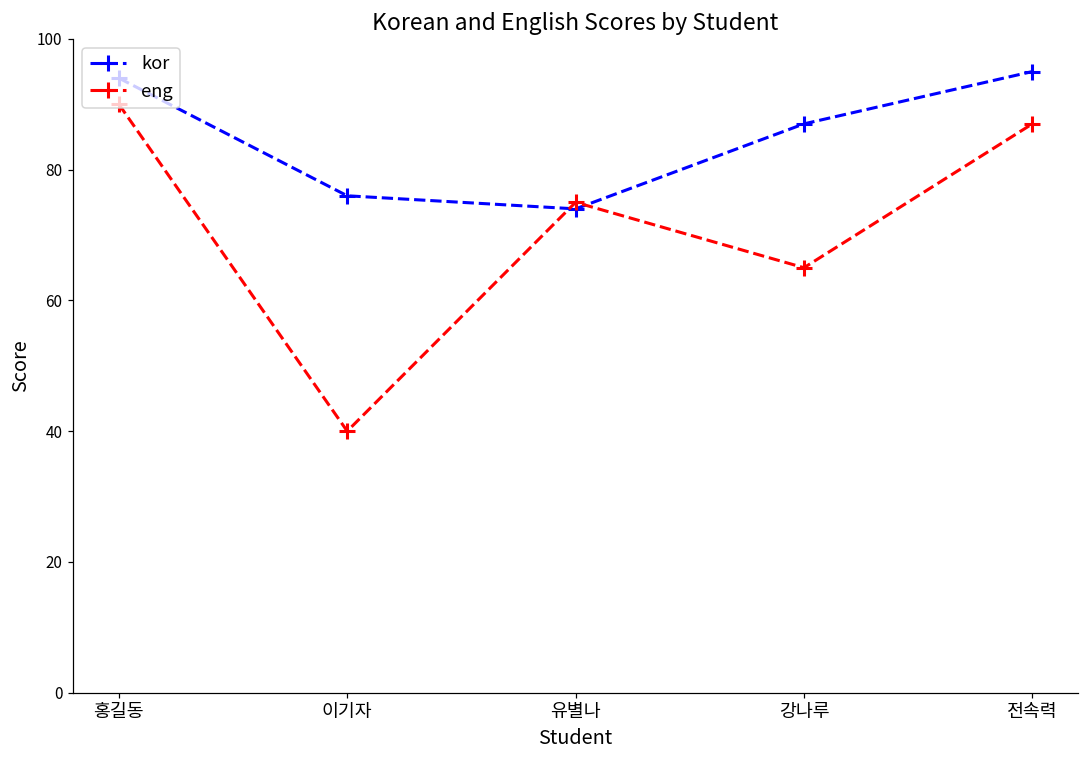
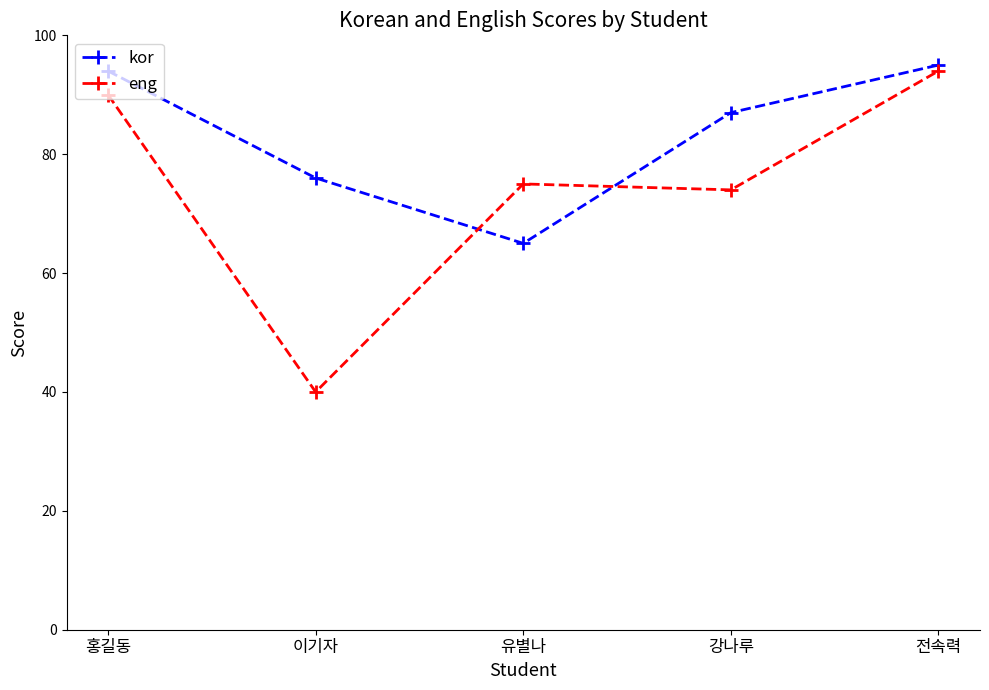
kor, 유별나: 74 -> 65
eng, 강나루: 65 -> 74
eng, 전속력: 87 -> 94
